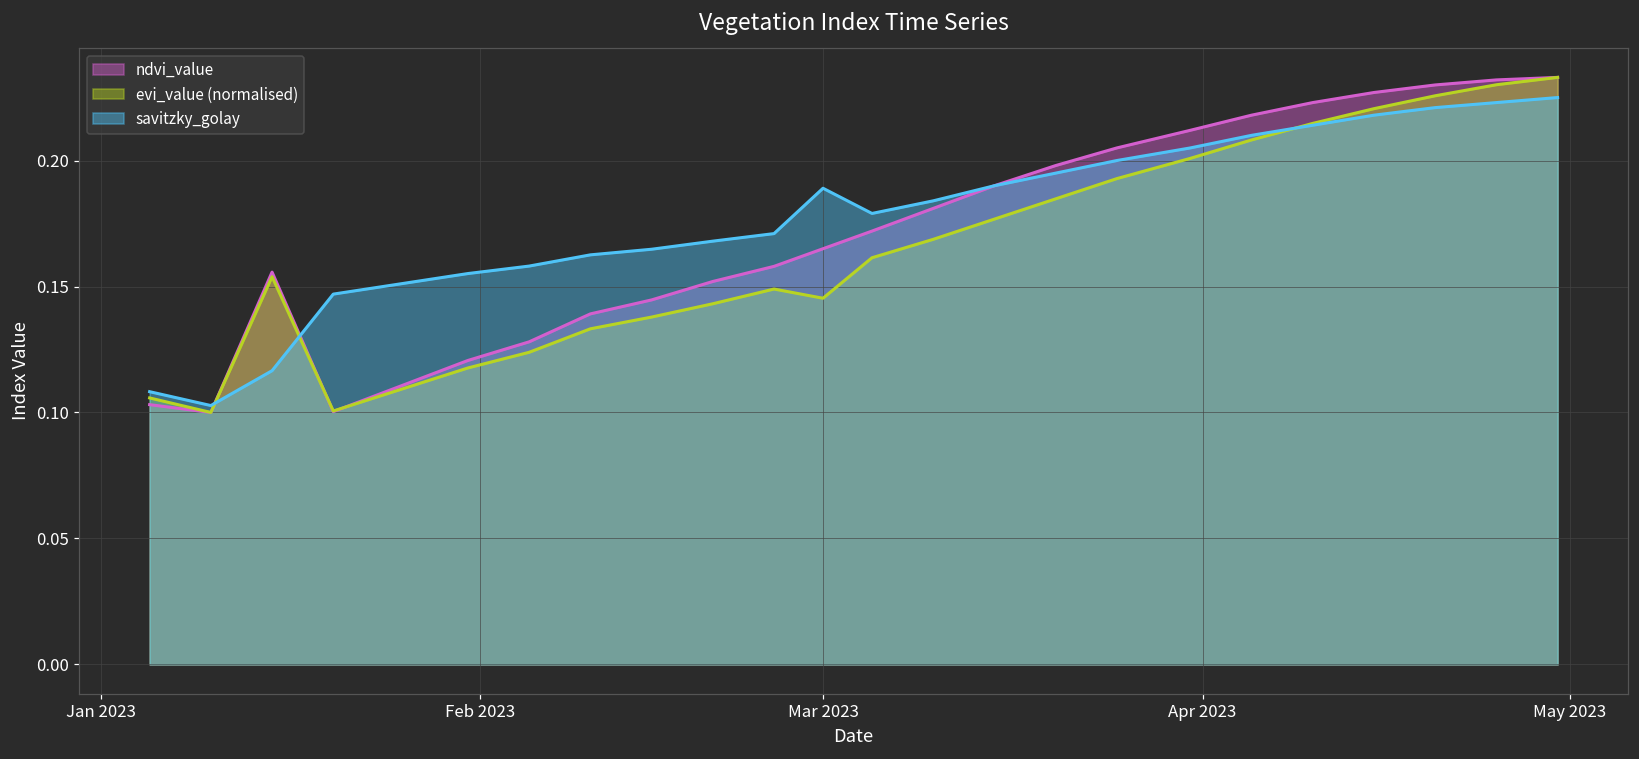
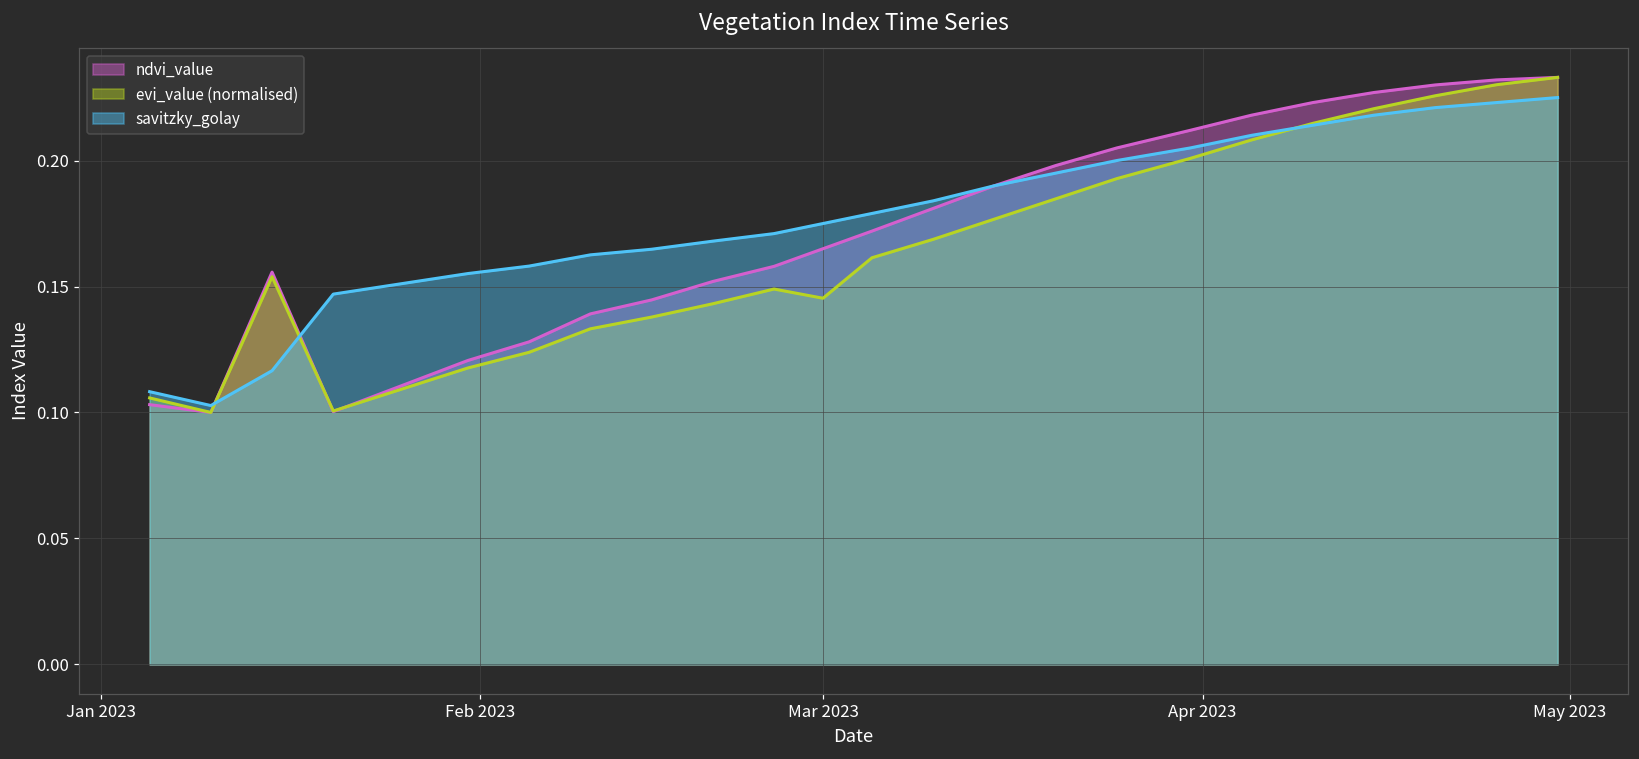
savitzky_golay, Mar 2023: 0.189 -> 0.175
